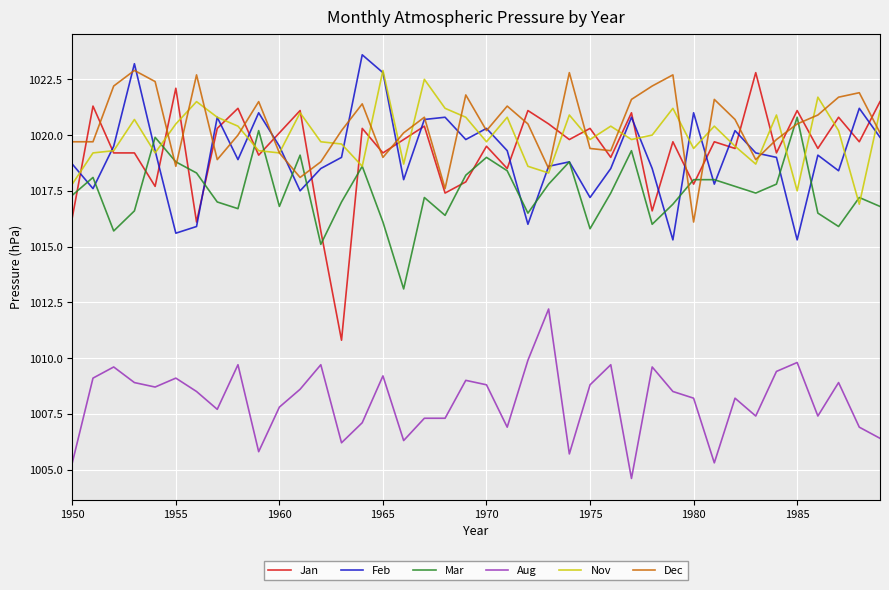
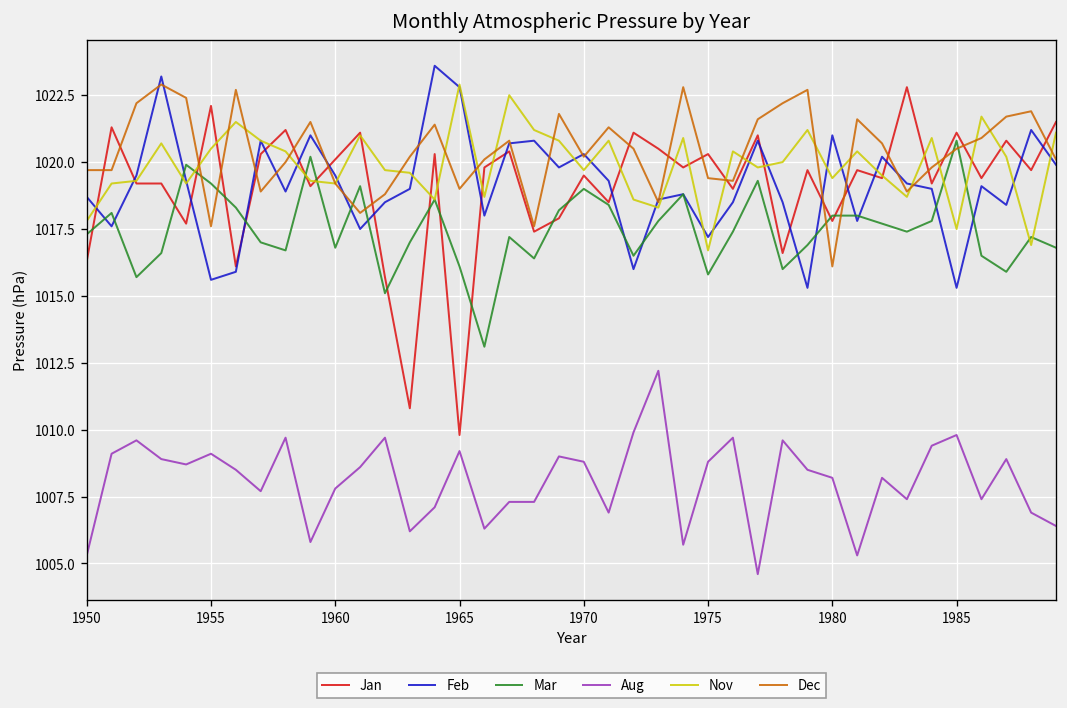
Mar, 1955: 1018.8 -> 1019.2
Dec, 1955: 1018.6 -> 1017.6
Jan, 1965: 1019.2 -> 1009.8
Nov, 1975: 1019.8 -> 1016.7
